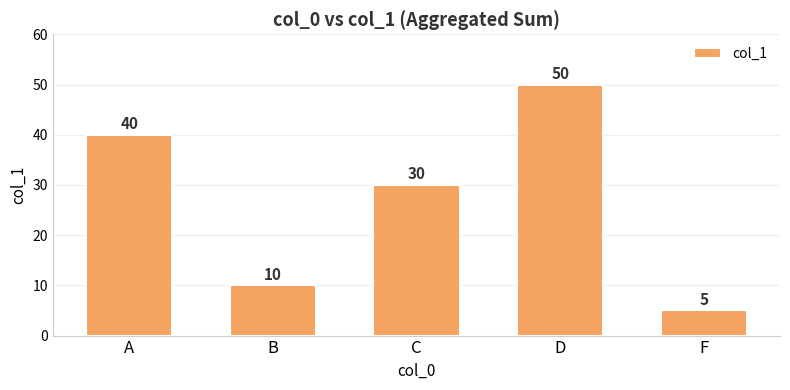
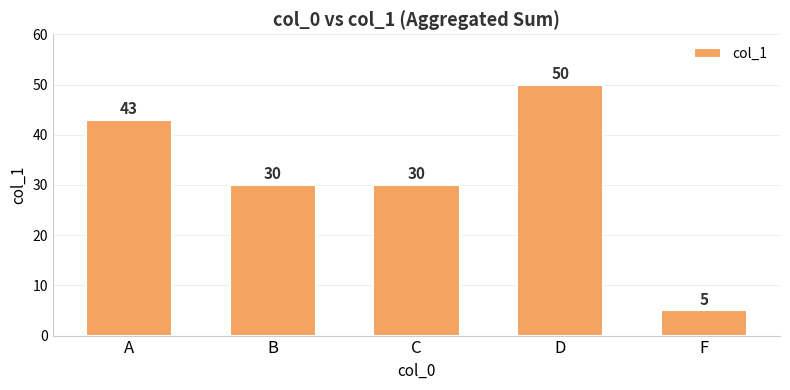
A: 40 -> 43
B: 10 -> 30
